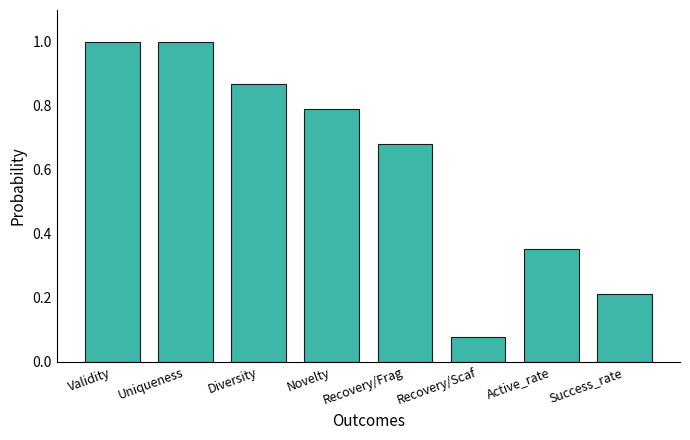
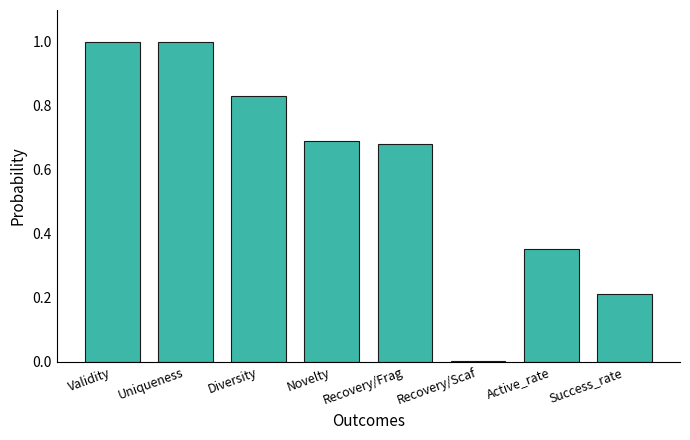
Diversity: 0.87 -> 0.83
Novelty: 0.79 -> 0.69
Recovery/Scaf: 0.08 -> 0.00
